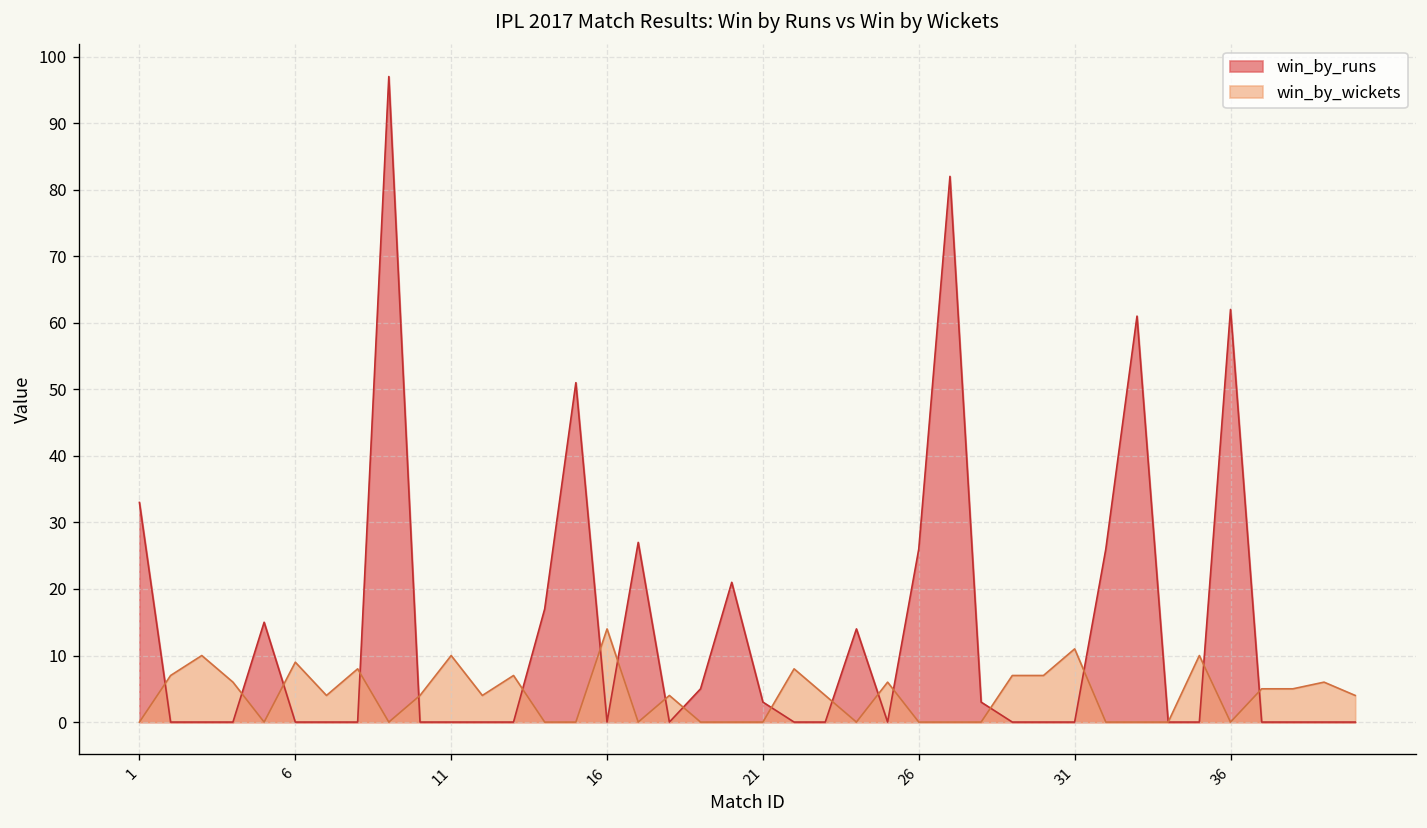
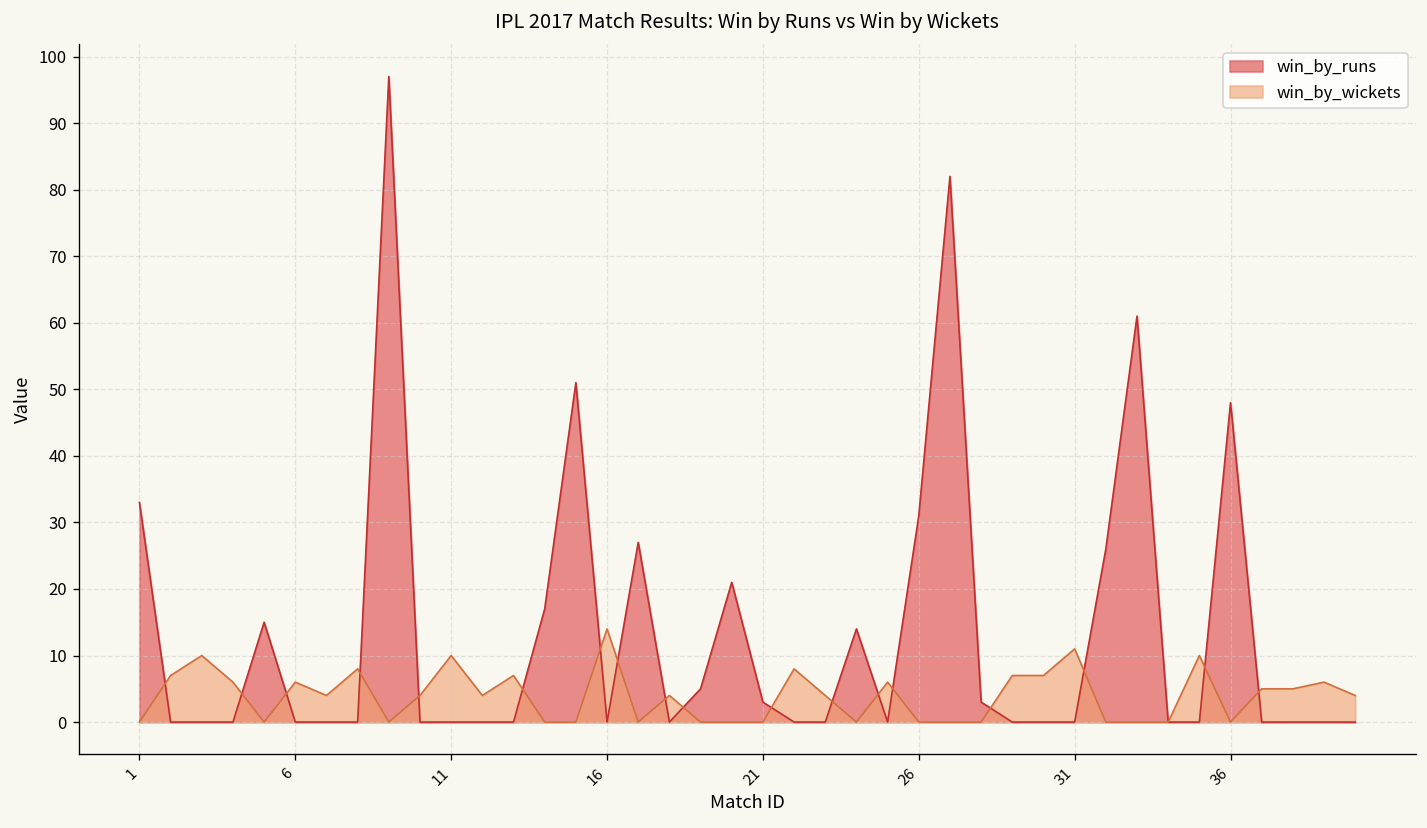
win_by_wickets, 6: 9 -> 6
win_by_runs, 26: 26 -> 31
win_by_runs, 36: 62 -> 48
